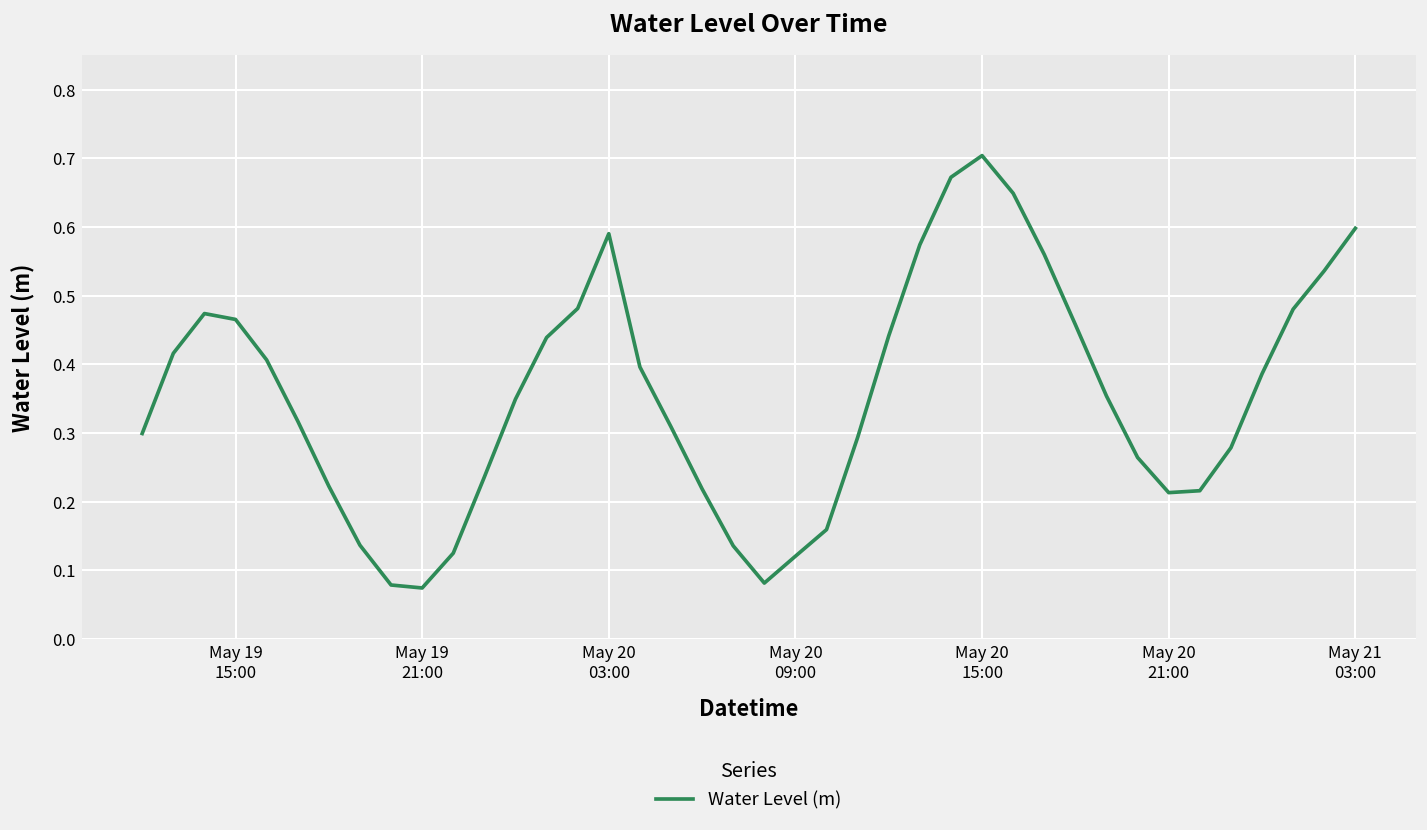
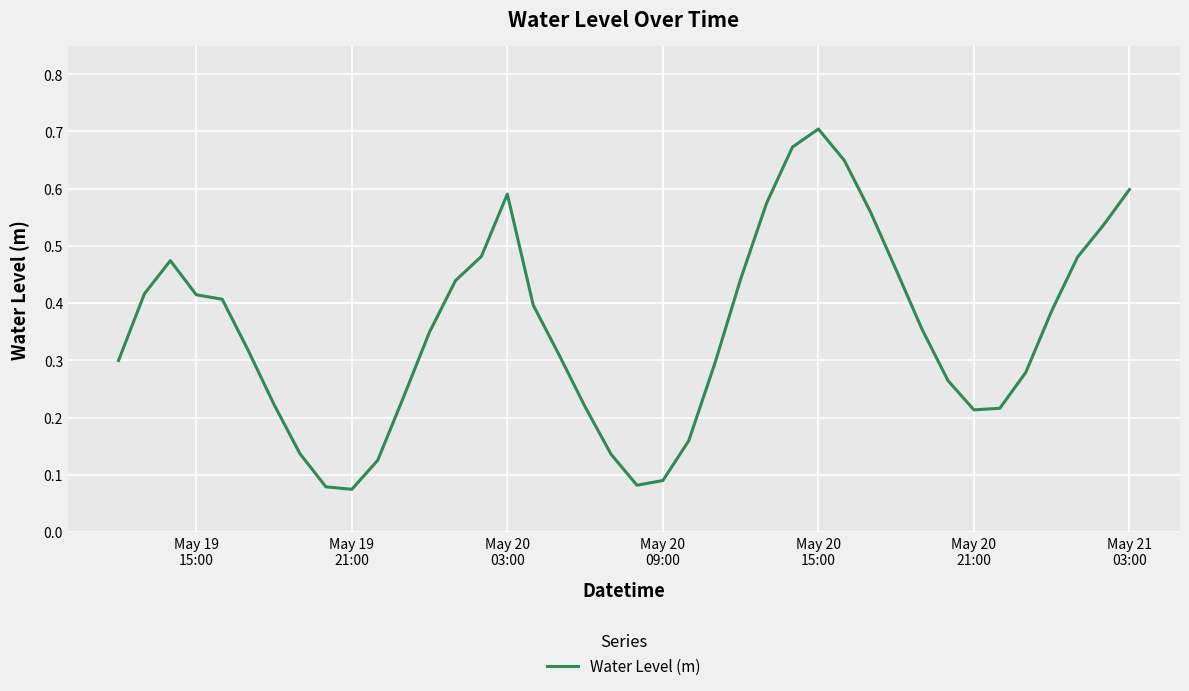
May 19 15:00: 0.47 -> 0.41
May 20 09:00: 0.12 -> 0.09
